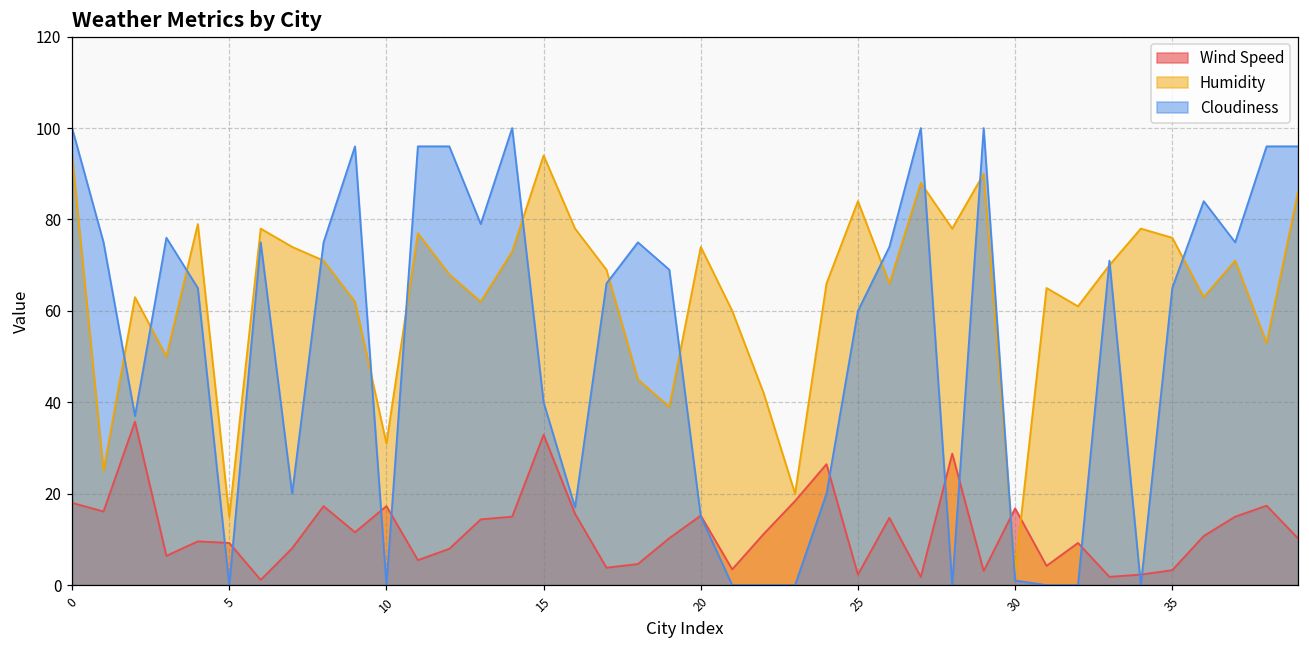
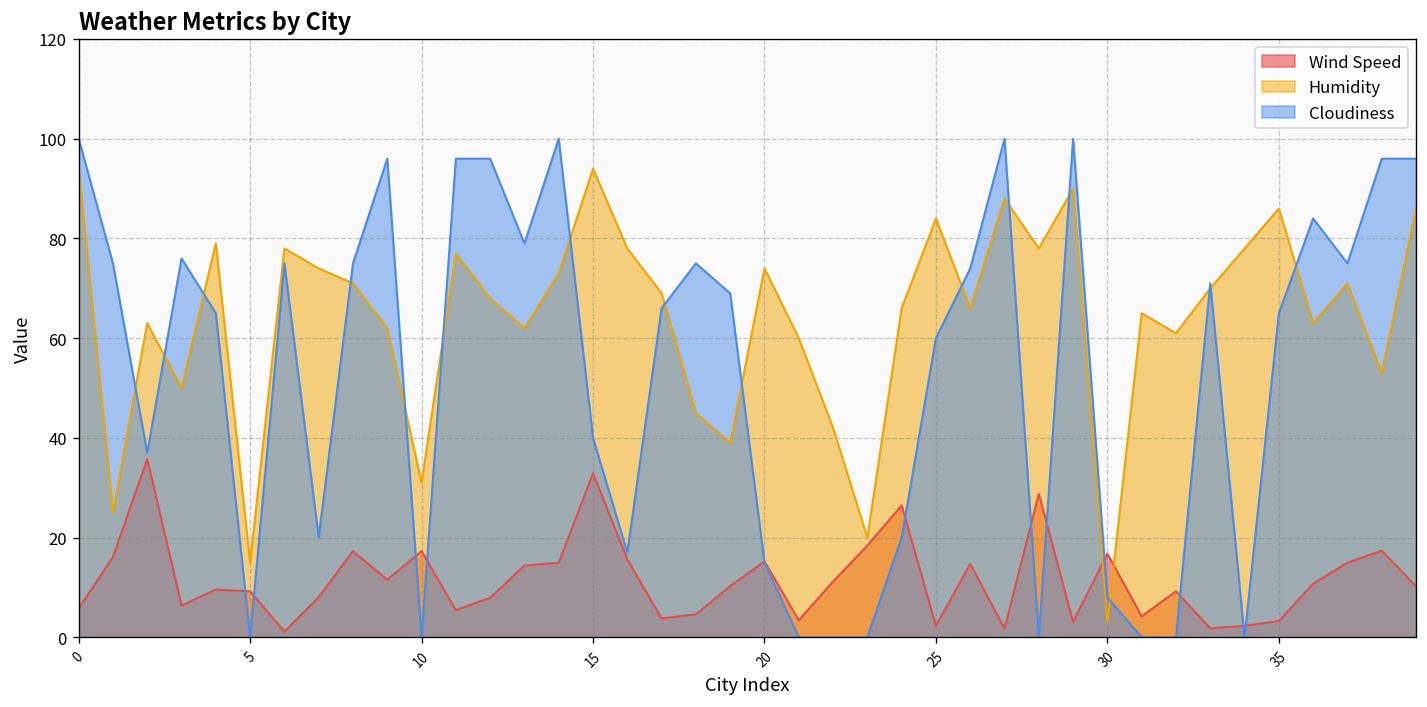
Wind Speed, 0: 18 -> 6
Cloudiness, 30: 1 -> 8
Humidity, 35: 76 -> 86
